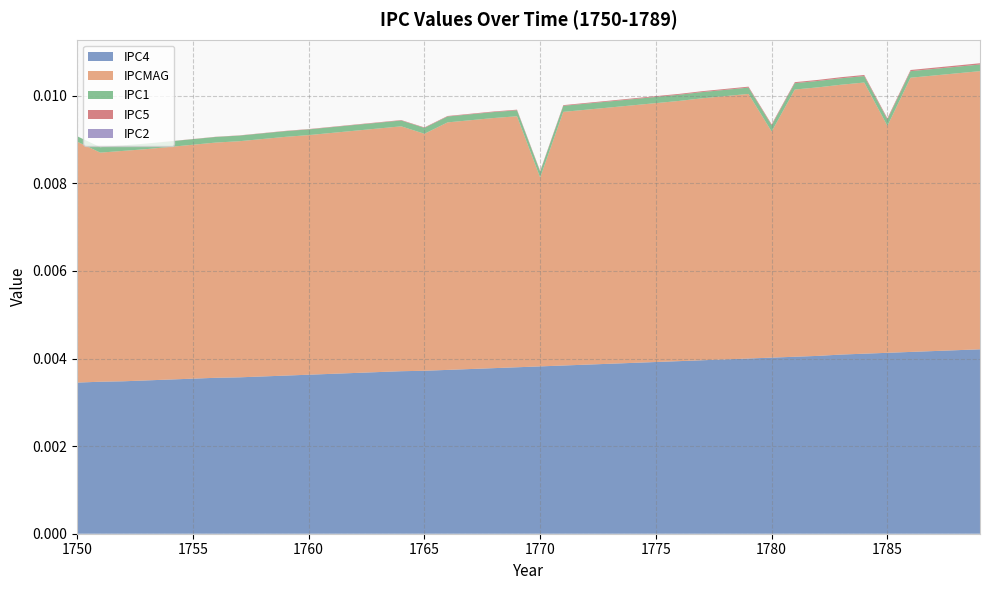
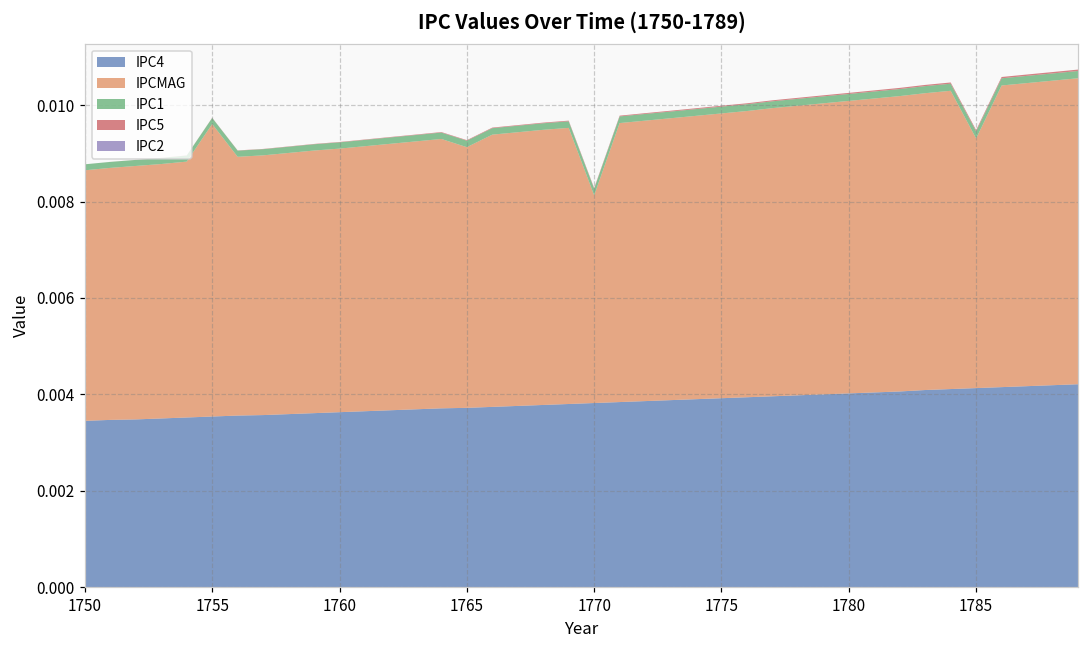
IPCMAG, 1750: 0.0055 -> 0.0052
IPCMAG, 1755: 0.0053 -> 0.0061
IPCMAG, 1780: 0.0052 -> 0.0061
